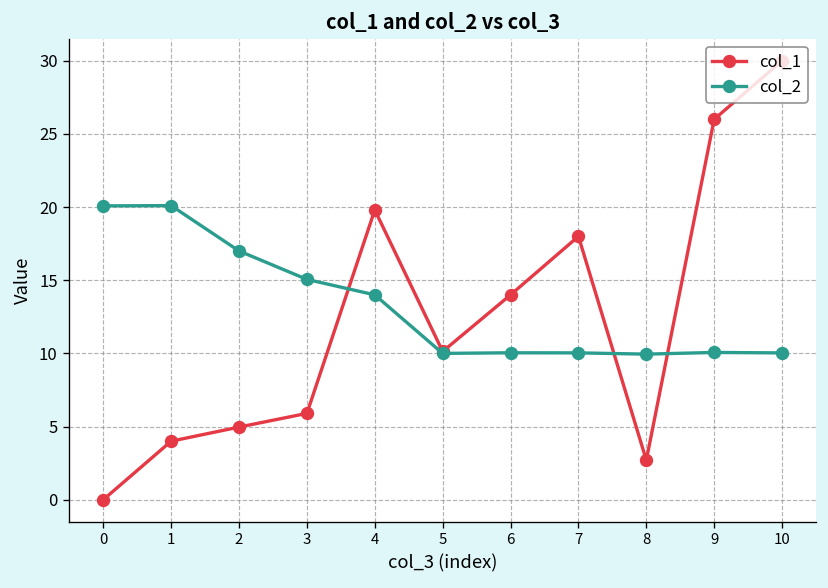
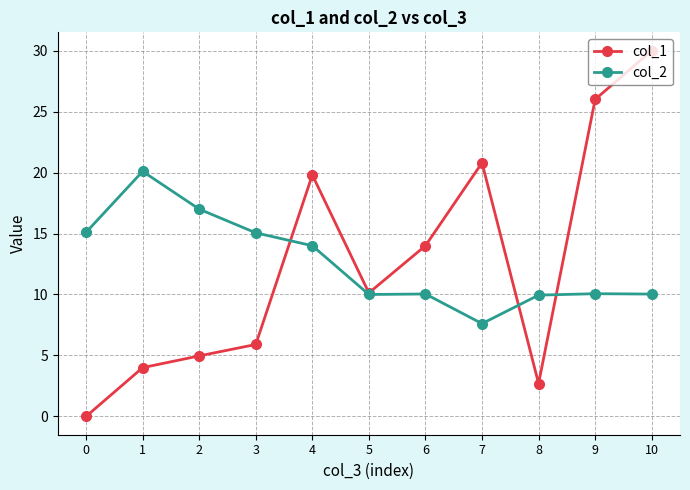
col_2, 0: 20.1 -> 15.1
col_1, 7: 18.0 -> 20.8
col_2, 7: 10.0 -> 7.6
